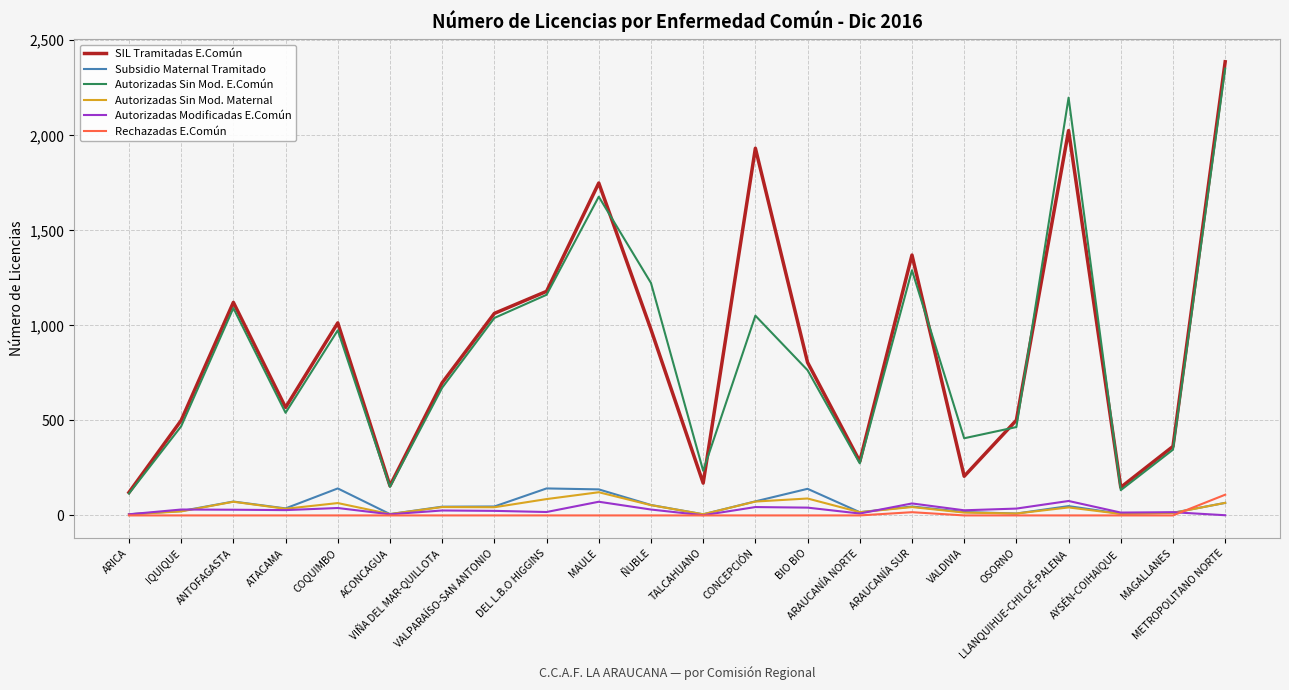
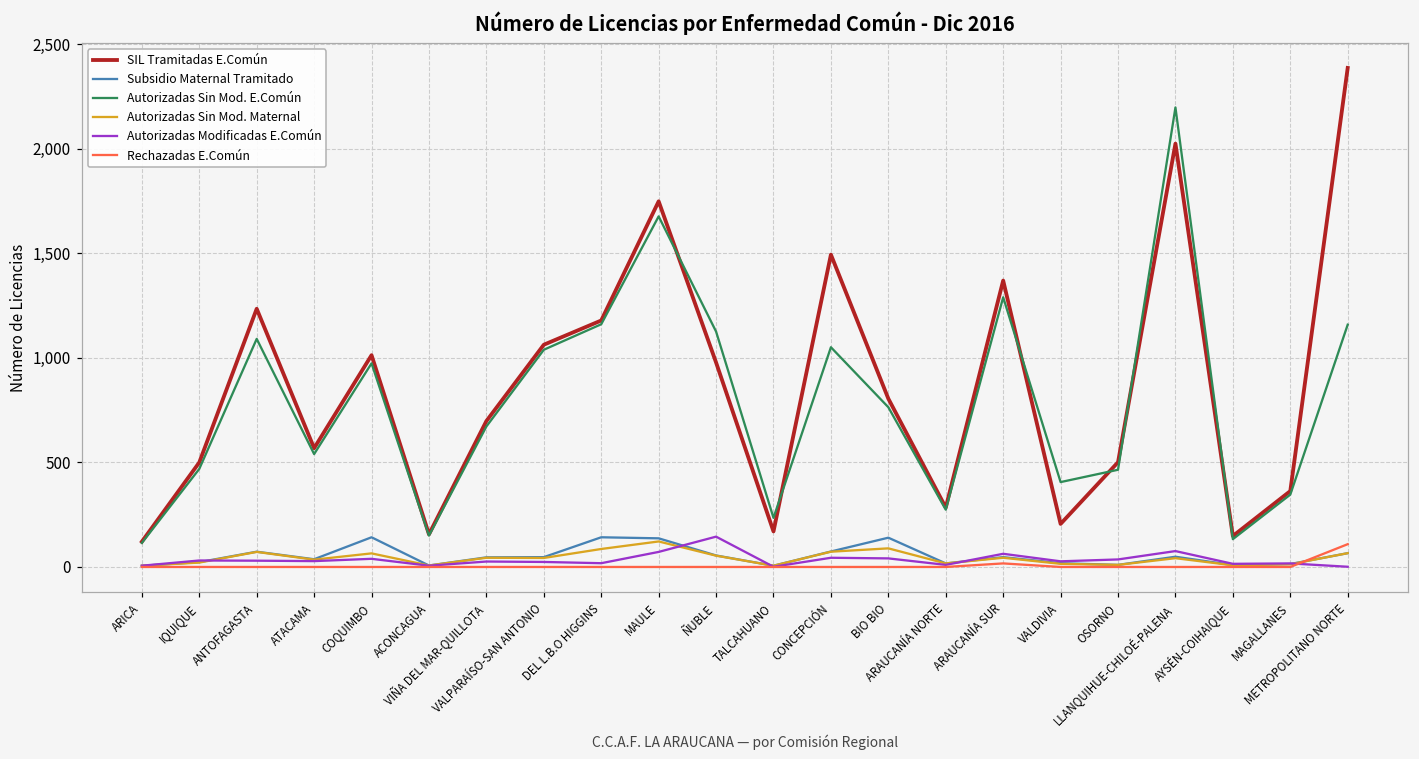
SIL Tramitadas E.Común, ANTOFAGASTA: 1,120 -> 1,240
Autorizadas Sin Mod. E.Común, ÑUBLE: 1,220 -> 1,130
Autorizadas Modificadas E.Común, ÑUBLE: 30 -> 150
SIL Tramitadas E.Común, CONCEPCIÓN: 1,930 -> 1,490
Autorizadas Sin Mod. E.Común, METROPOLITANO NORTE: 2,350 -> 1,160
